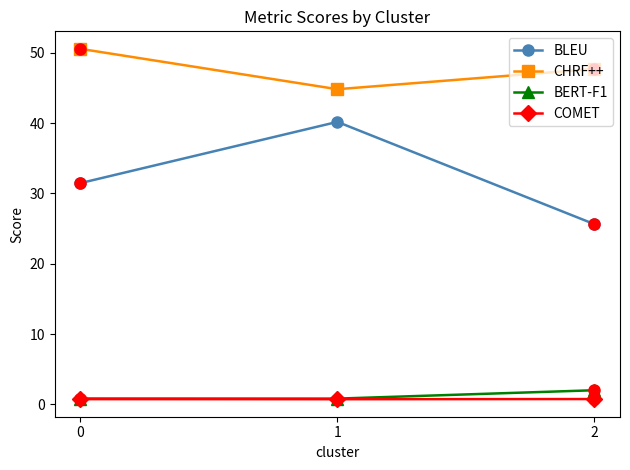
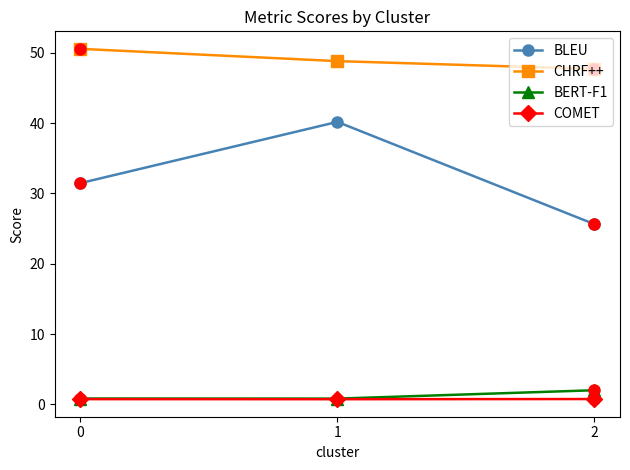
CHRF++, 1: 45 -> 49
